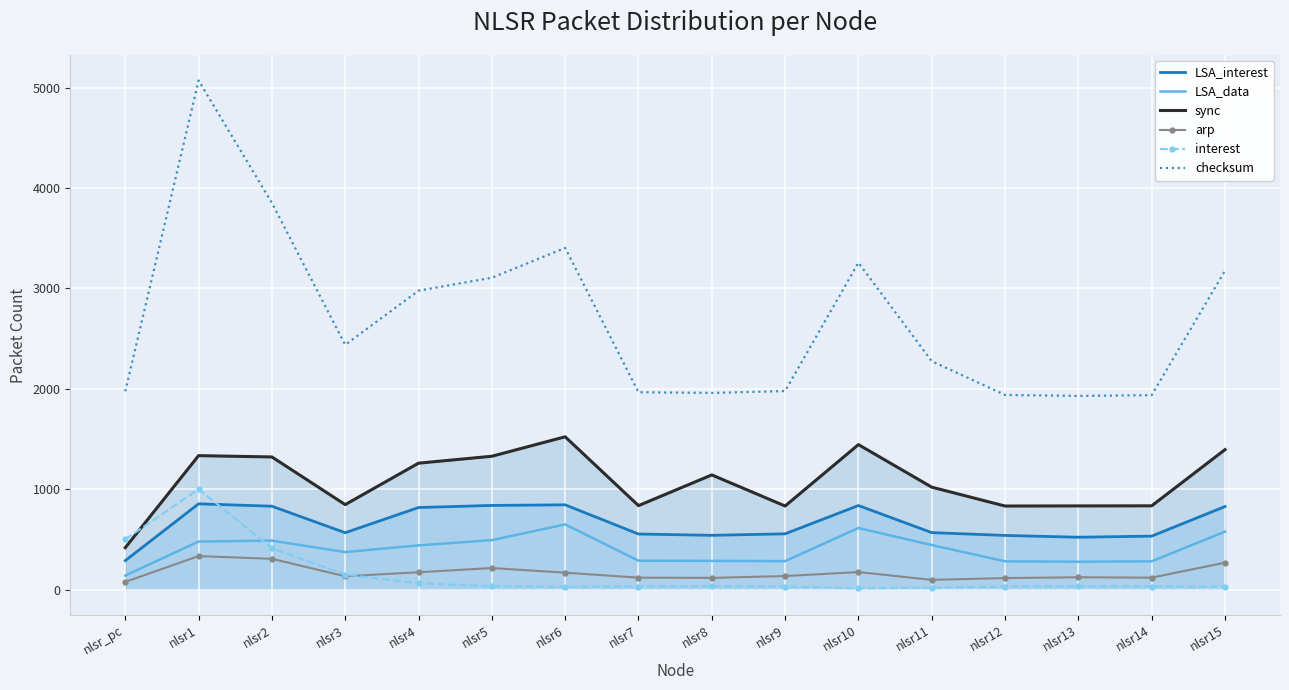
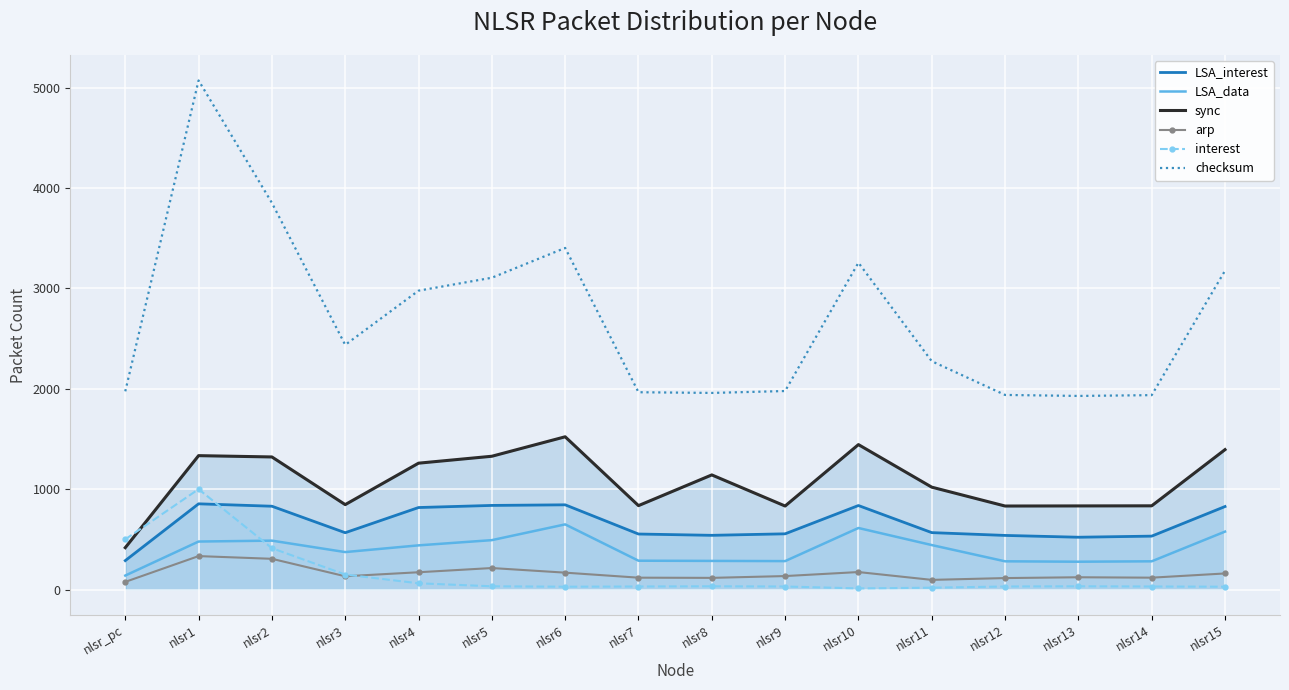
arp, nlsr15: 270 -> 160
